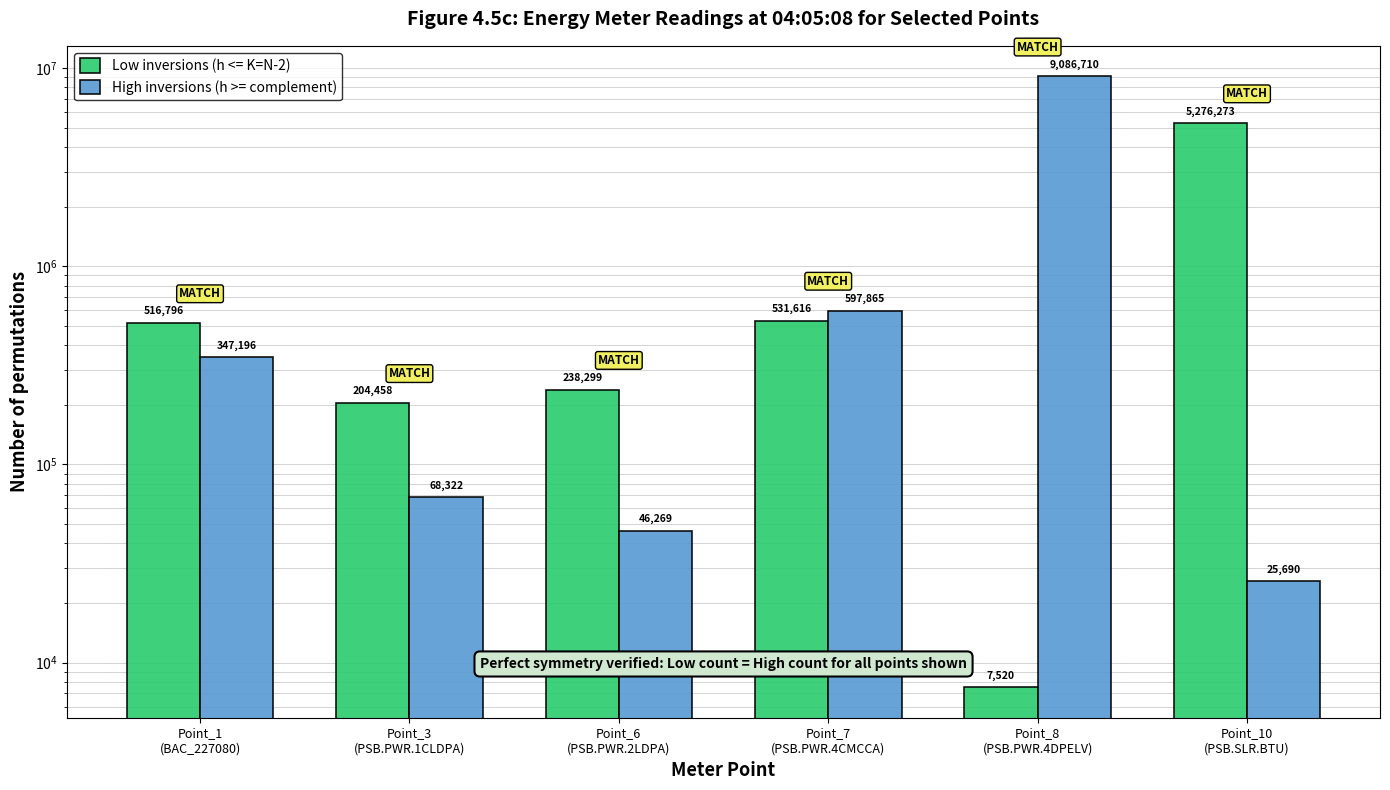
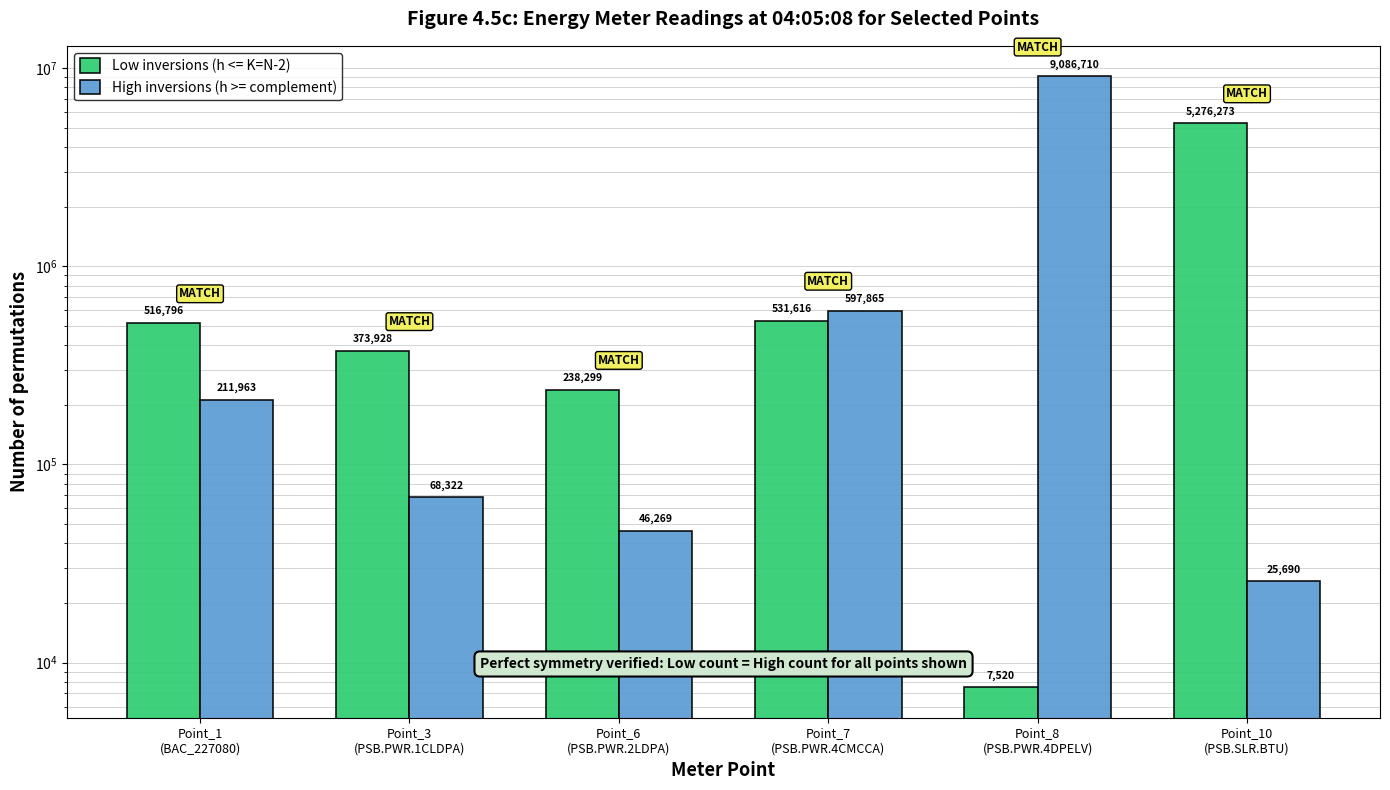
High inversions (h >= complement), Point_1 (BAC_227080): 347,196 -> 211,963
Low inversions (h <= K=N-2), Point_3 (PSB.PWR.1CLDPA): 204,458 -> 373,928
